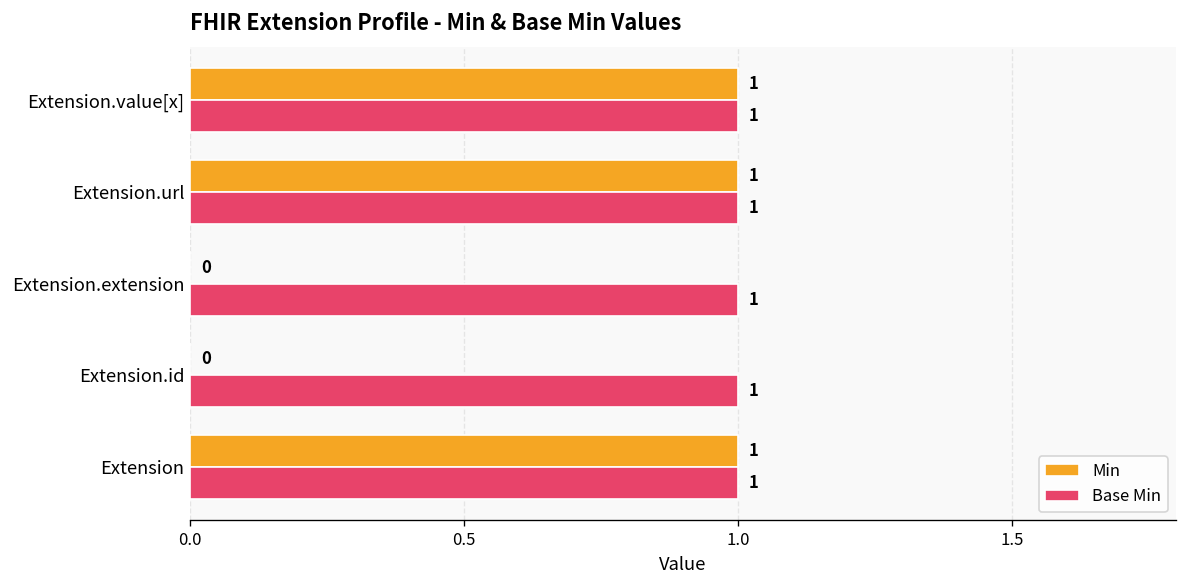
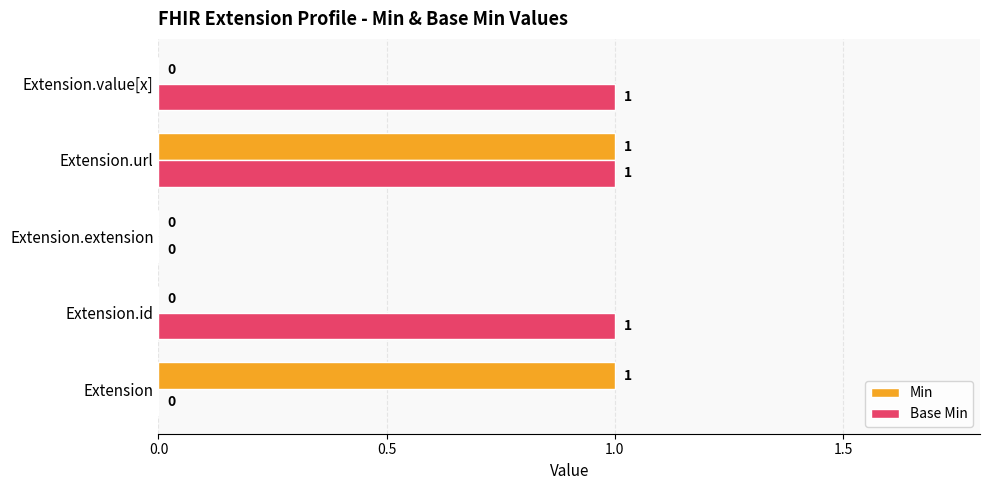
Min, Extension.value[x]: 1 -> 0
Base Min, Extension.extension: 1 -> 0
Base Min, Extension: 1 -> 0
